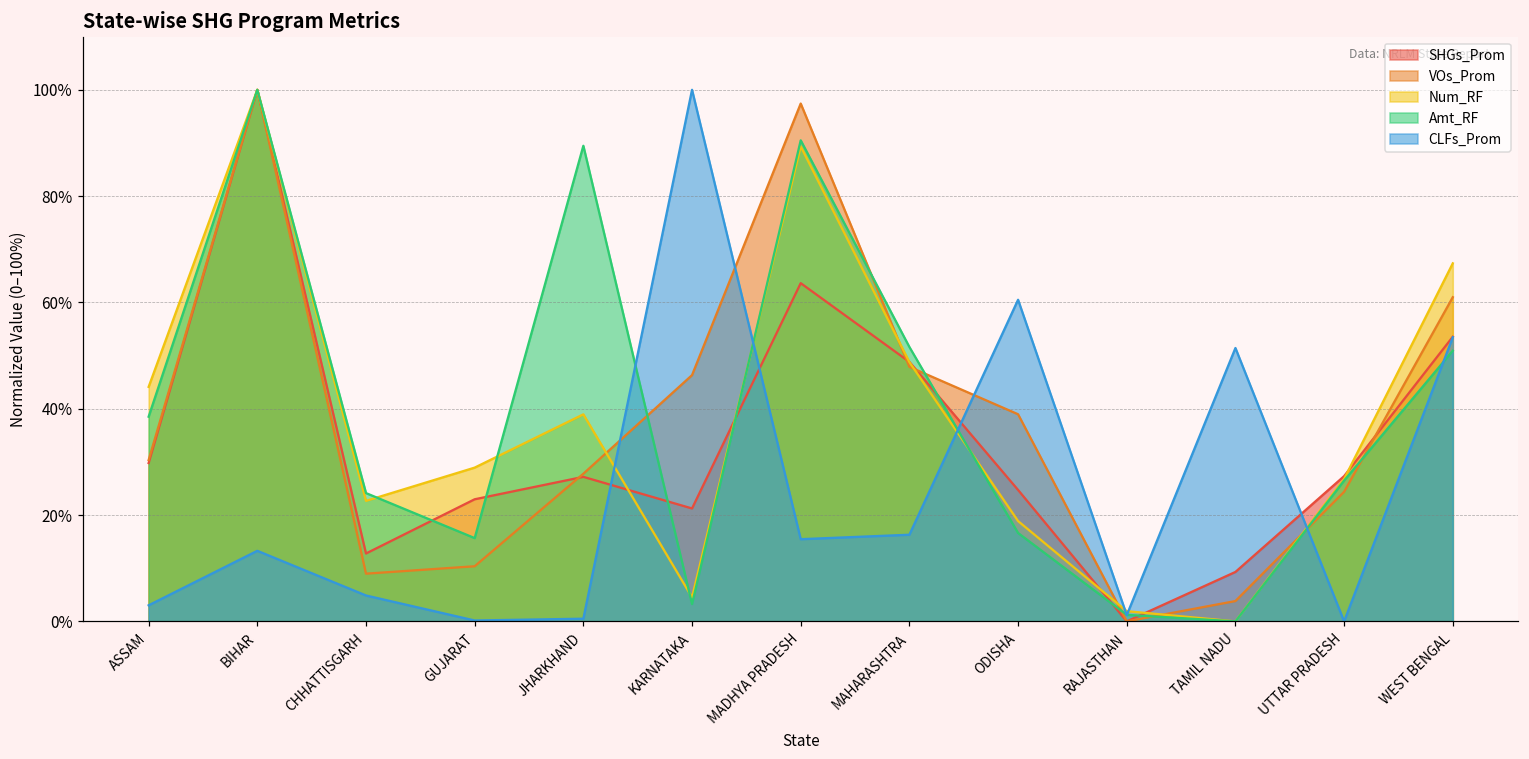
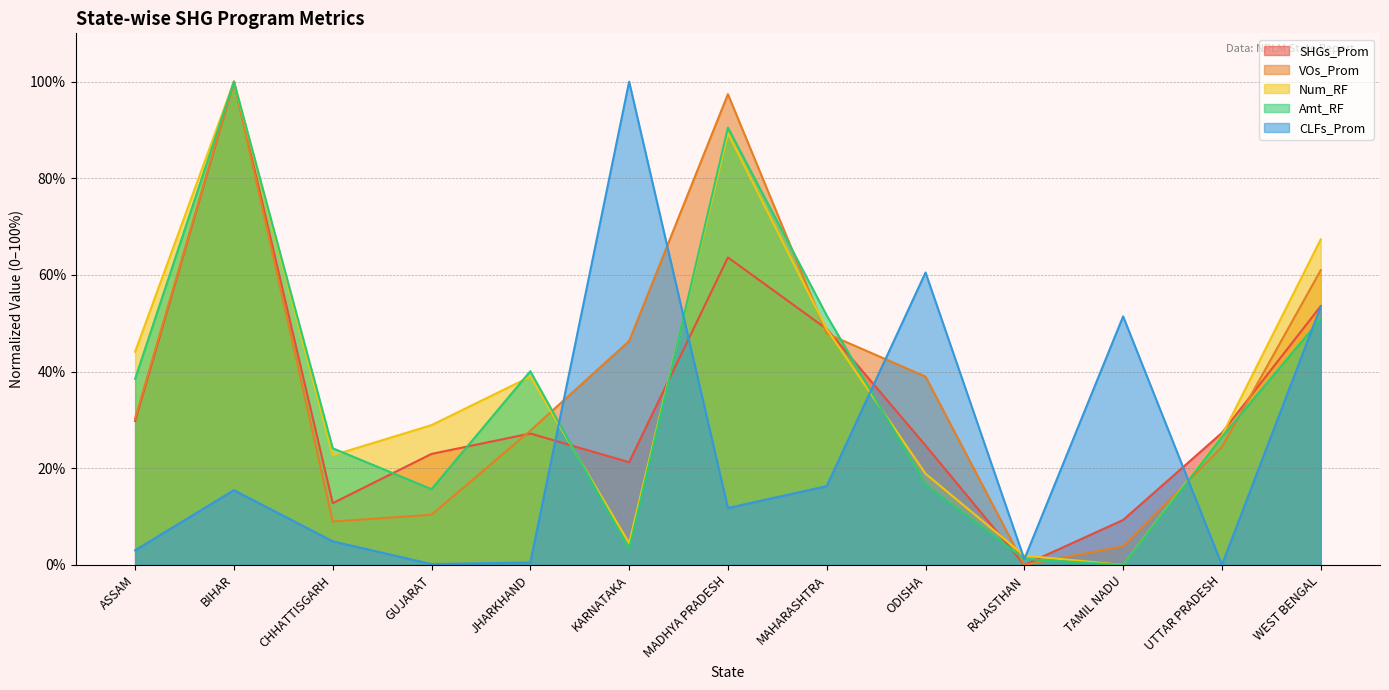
CLFs_Prom, BIHAR: 13% -> 15%
Amt_RF, JHARKHAND: 89% -> 40%
CLFs_Prom, MADHYA PRADESH: 15% -> 12%
